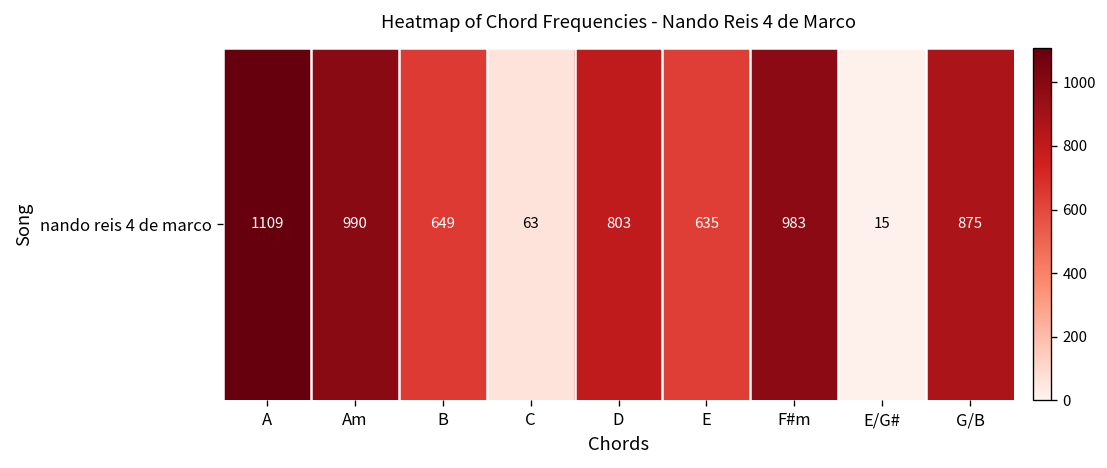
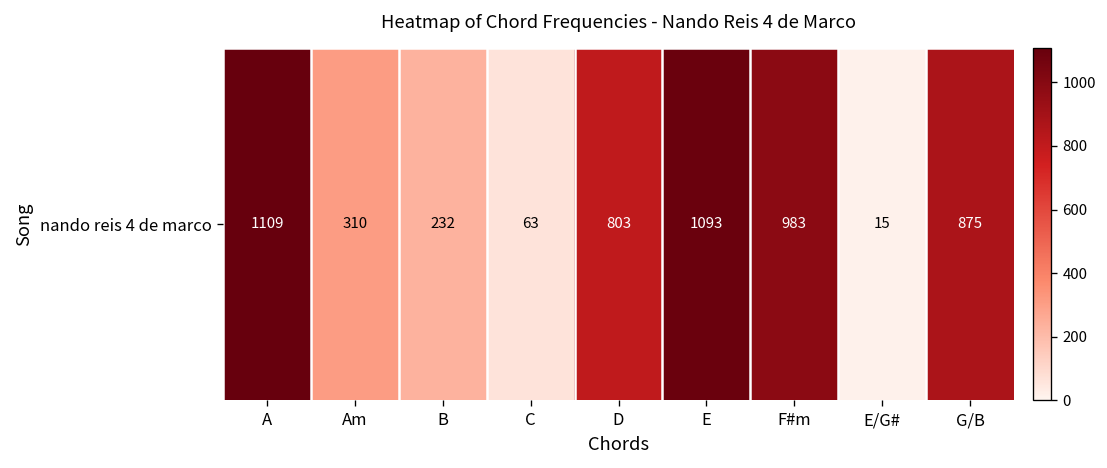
nando reis 4 de marco, Am: 990 -> 310
nando reis 4 de marco, B: 649 -> 232
nando reis 4 de marco, E: 635 -> 1093
